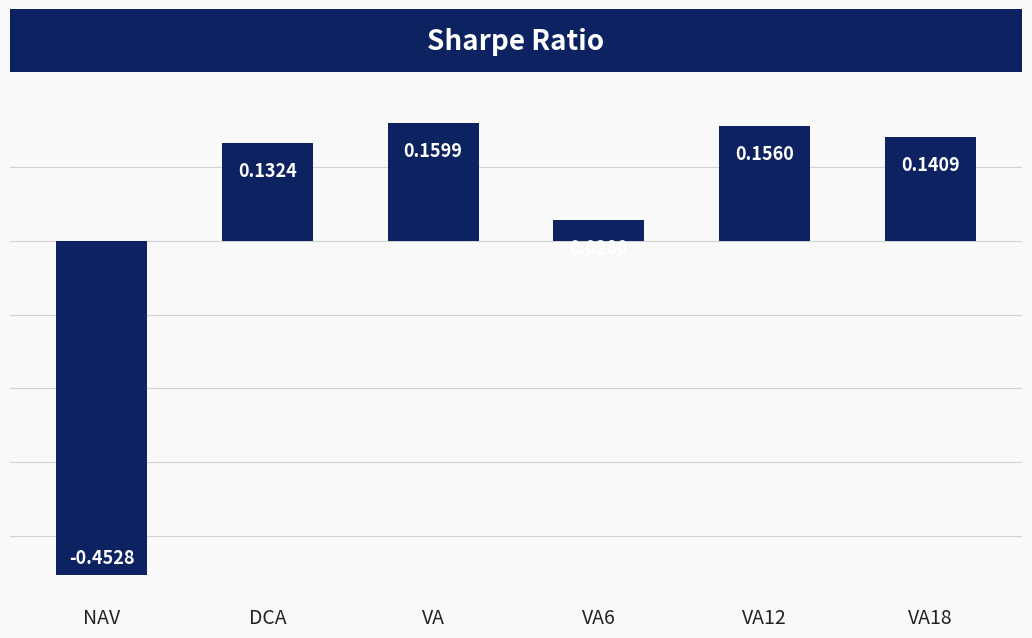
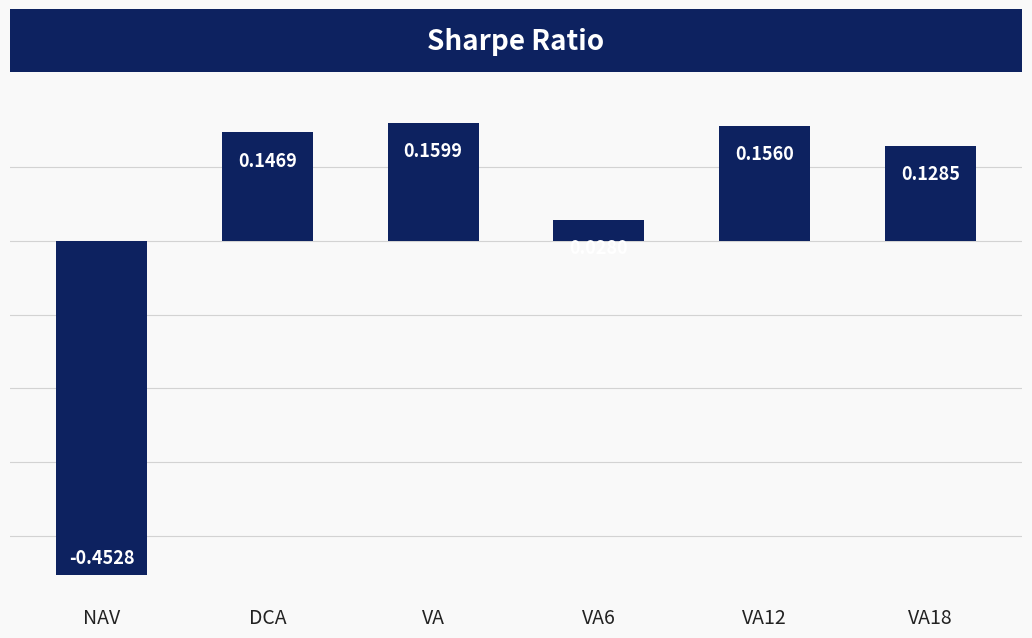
DCA: 0.1324 -> 0.1469
VA18: 0.1409 -> 0.1285
